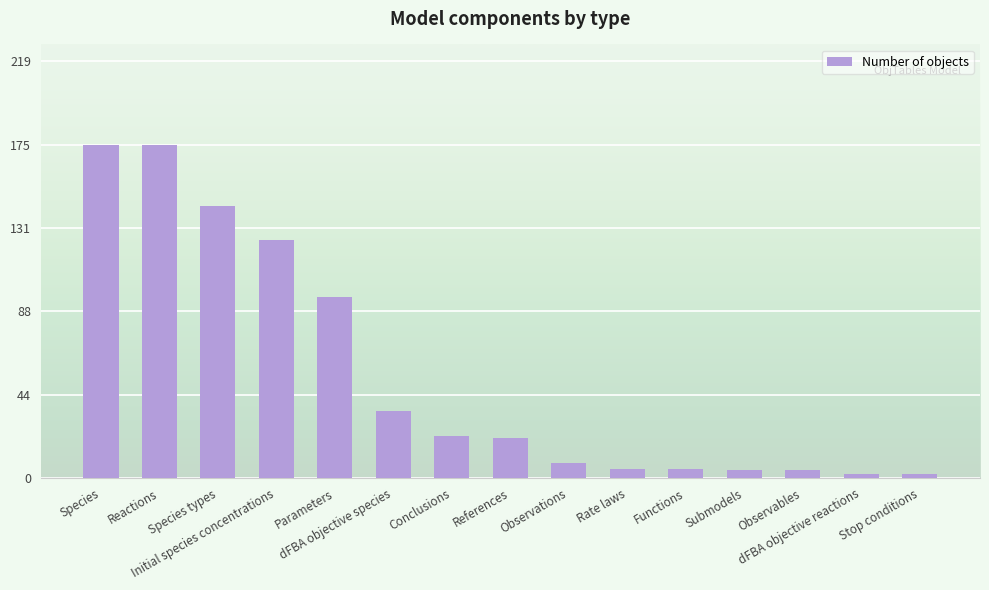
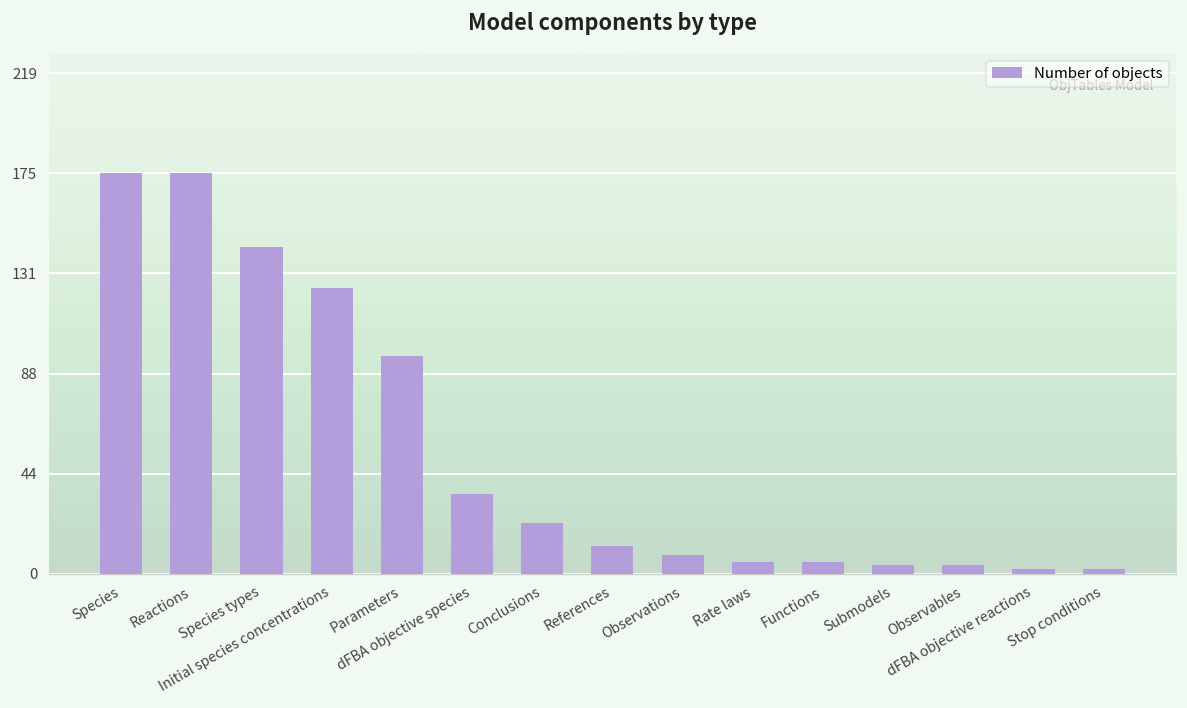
References: 21 -> 12
